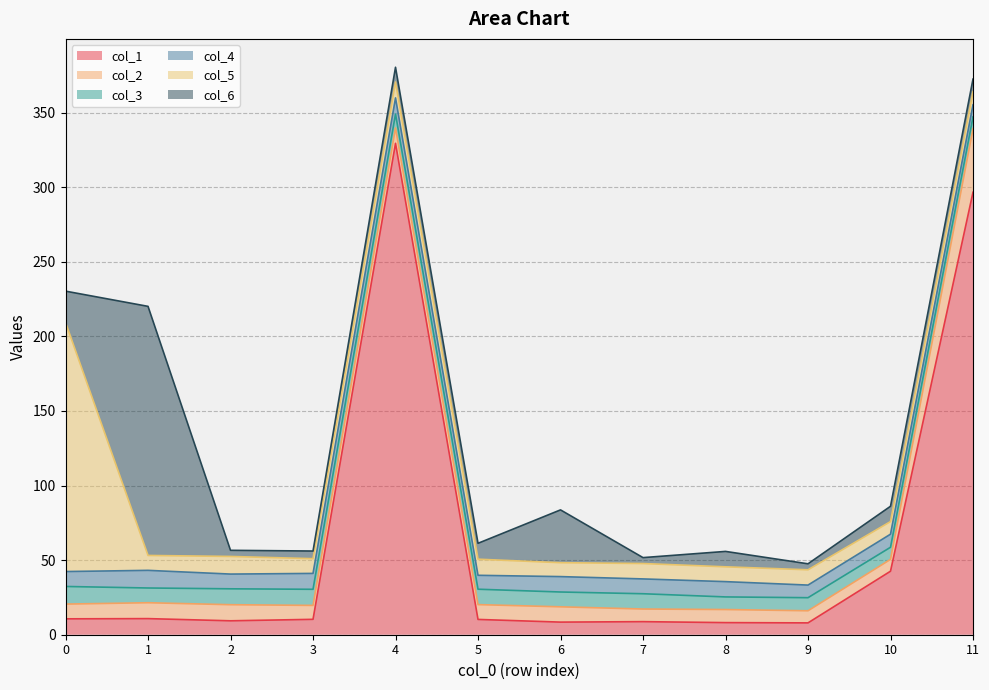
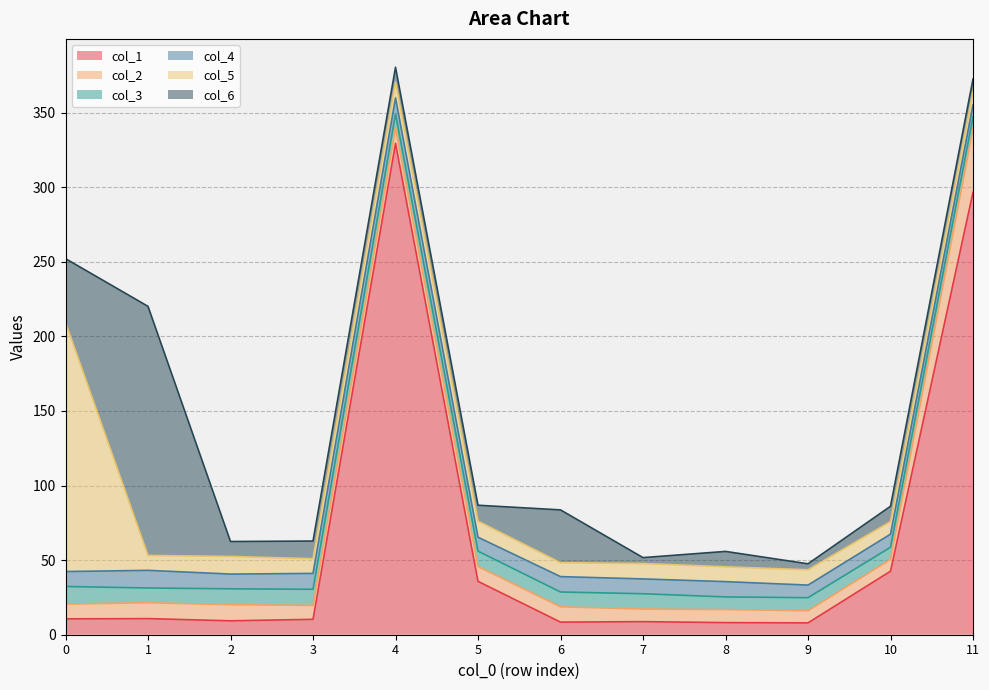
col_6, 0: 21 -> 43
col_6, 2: 4 -> 10
col_6, 3: 5 -> 12
col_1, 5: 10 -> 36
